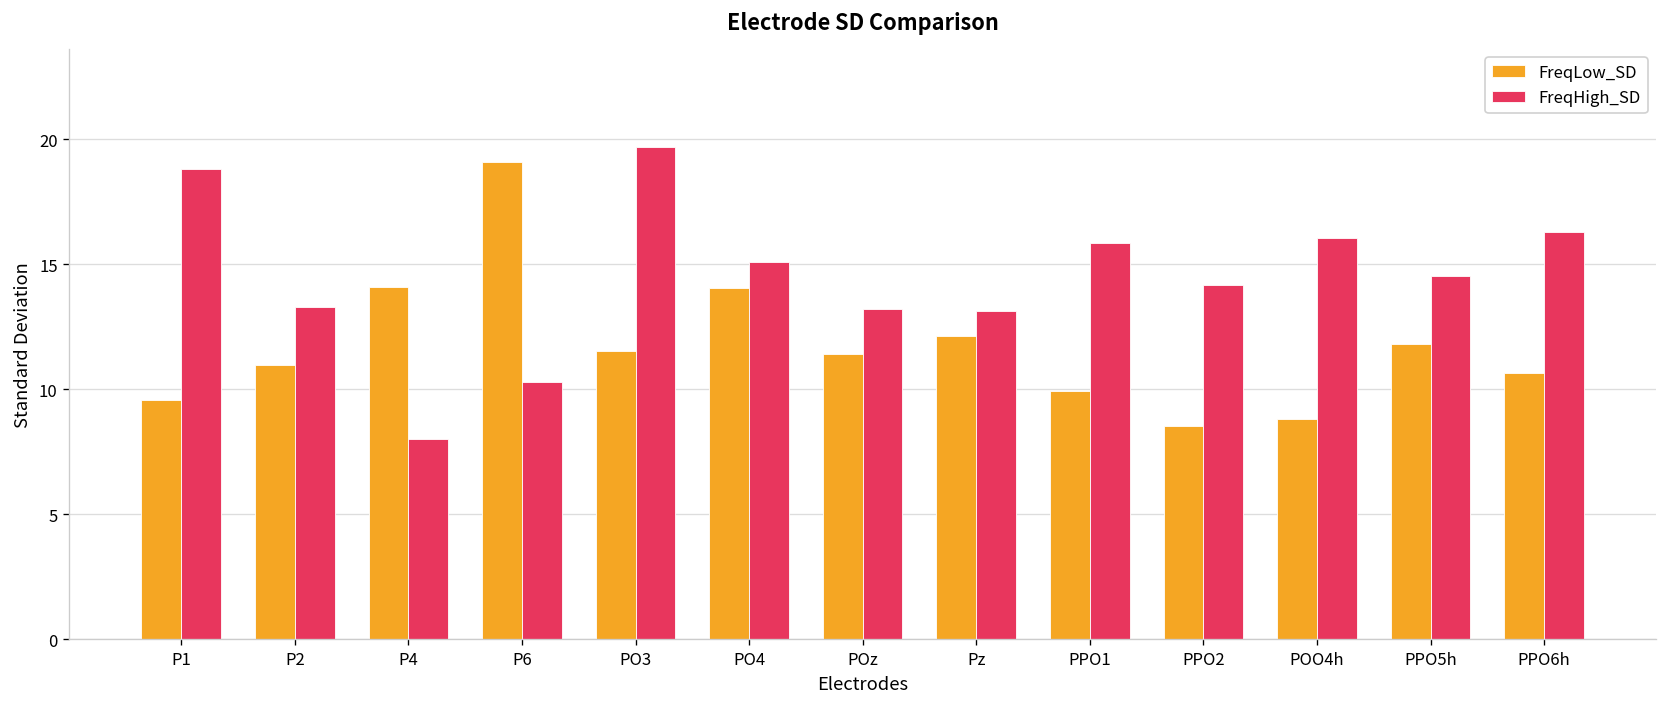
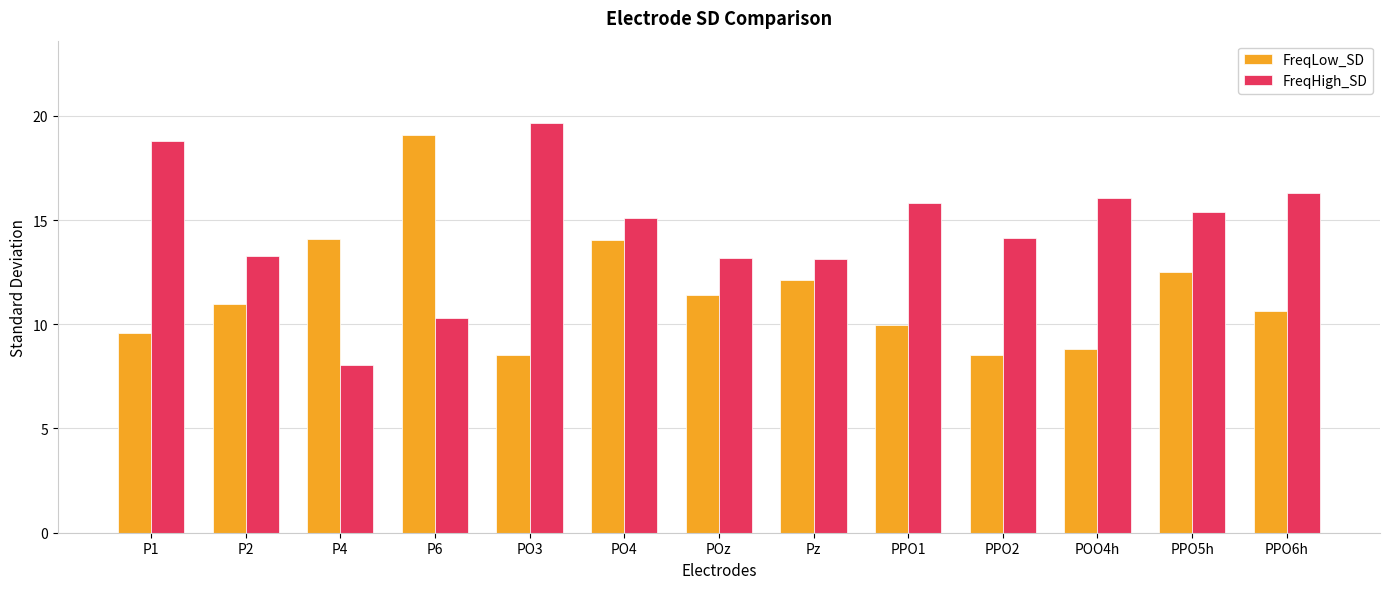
FreqLow_SD, PO3: 11.5 -> 8.5
FreqLow_SD, PPO5h: 11.8 -> 12.5
FreqHigh_SD, PPO5h: 14.5 -> 15.4
